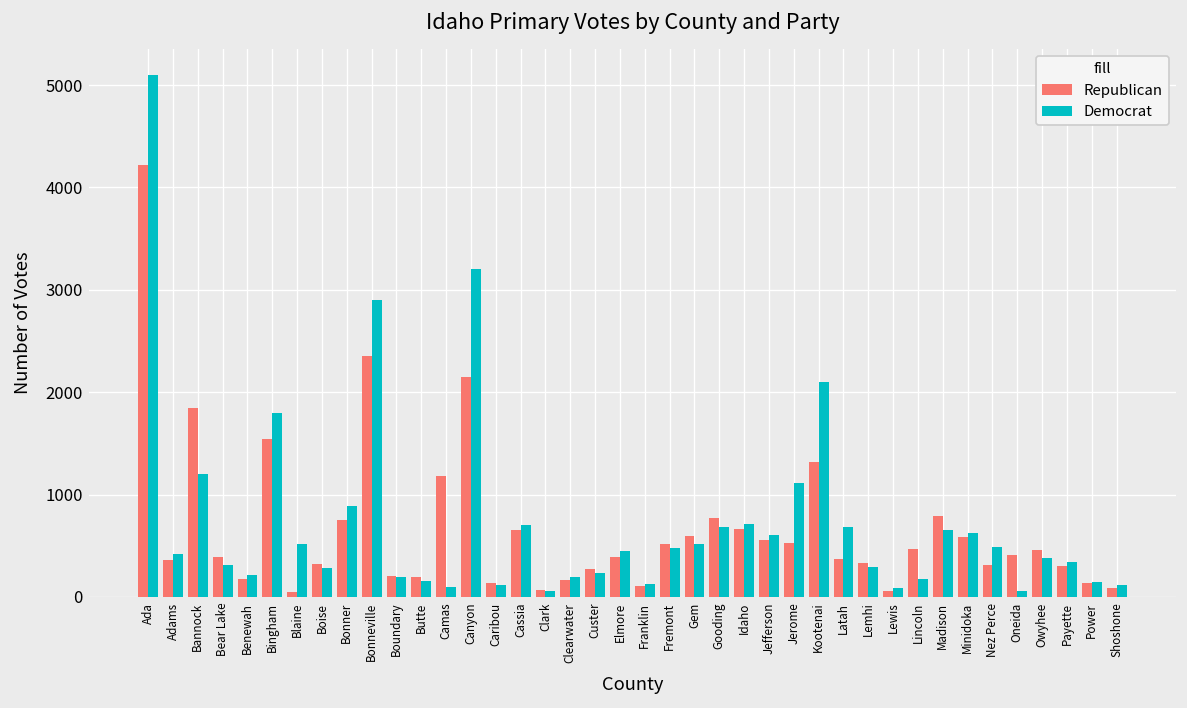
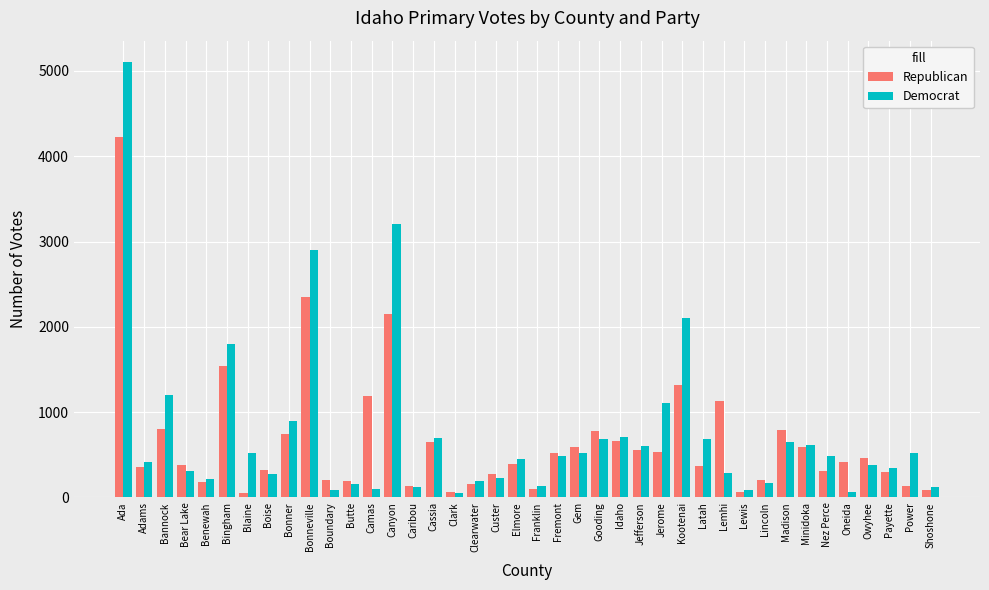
Republican, Bannock: 1800 -> 800
Democrat, Boundary: 200 -> 100
Republican, Lemhi: 300 -> 1100
Republican, Lincoln: 500 -> 200
Democrat, Power: 200 -> 500
